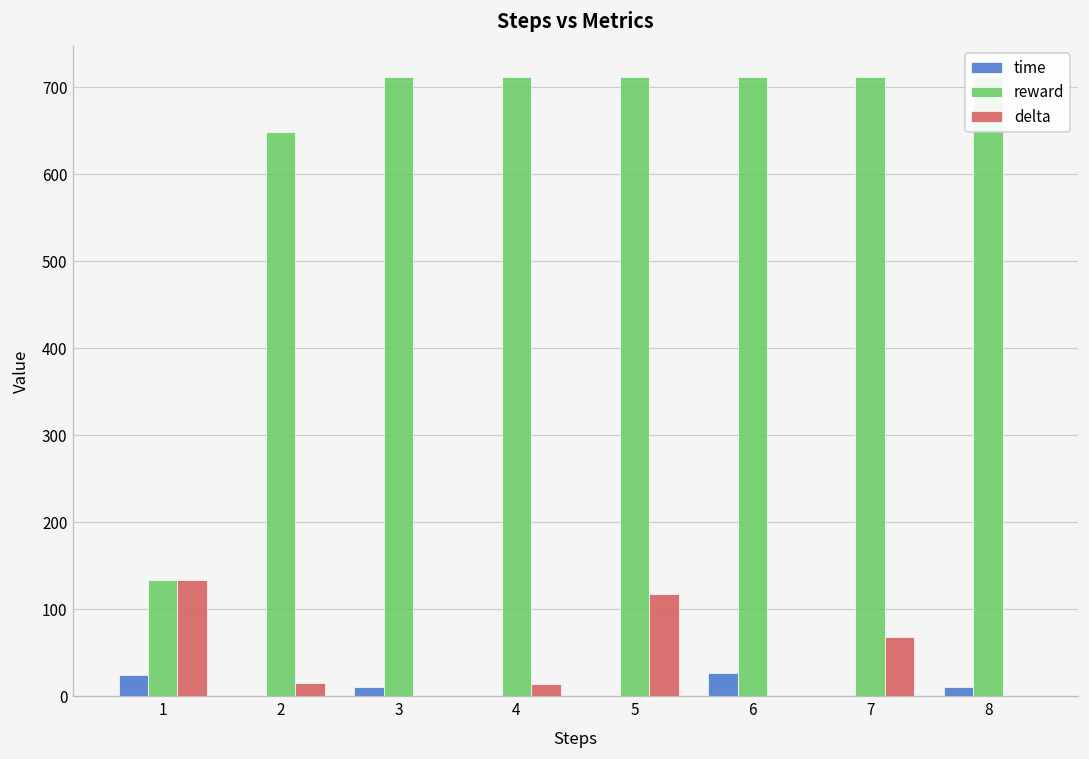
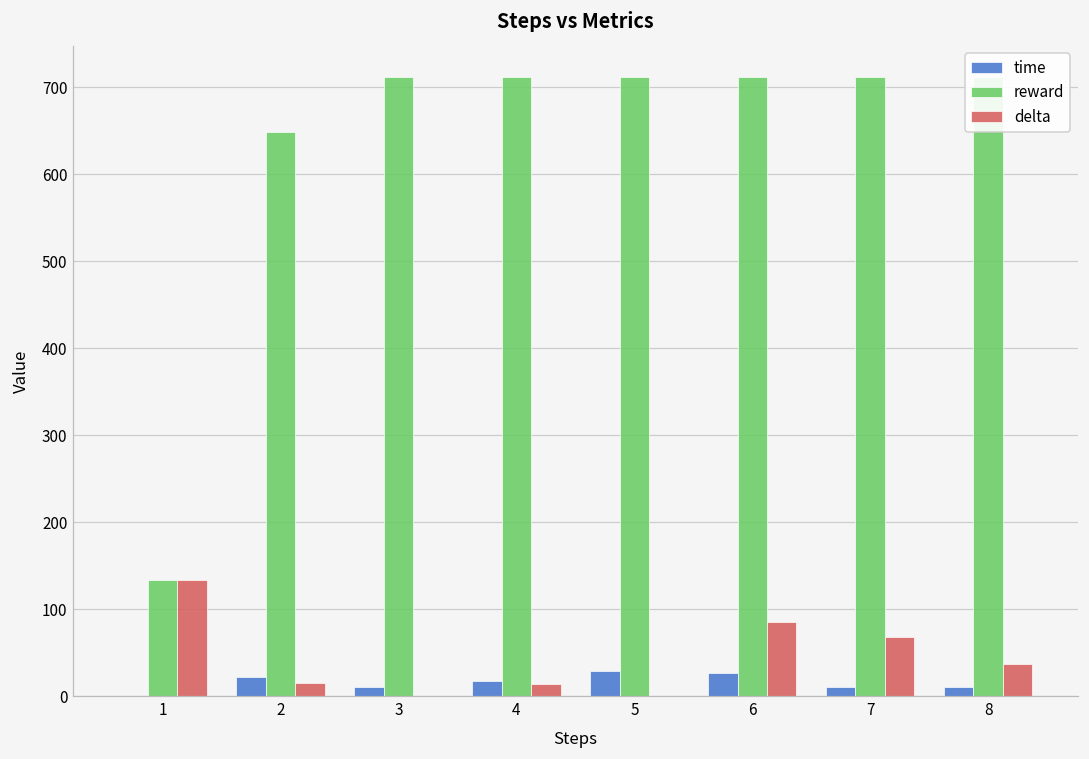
time, 1: 20 -> 0
time, 2: 0 -> 20
time, 4: 0 -> 20
time, 5: 0 -> 30
delta, 5: 120 -> 0
delta, 6: 0 -> 90
time, 7: 0 -> 10
delta, 8: 0 -> 40
